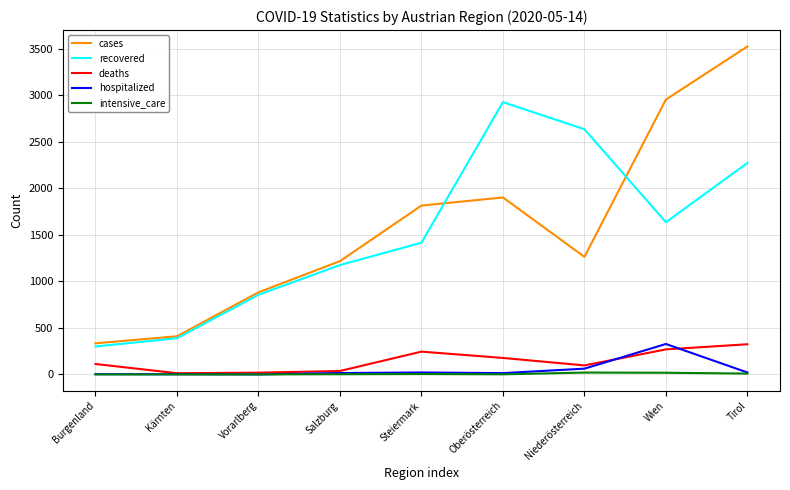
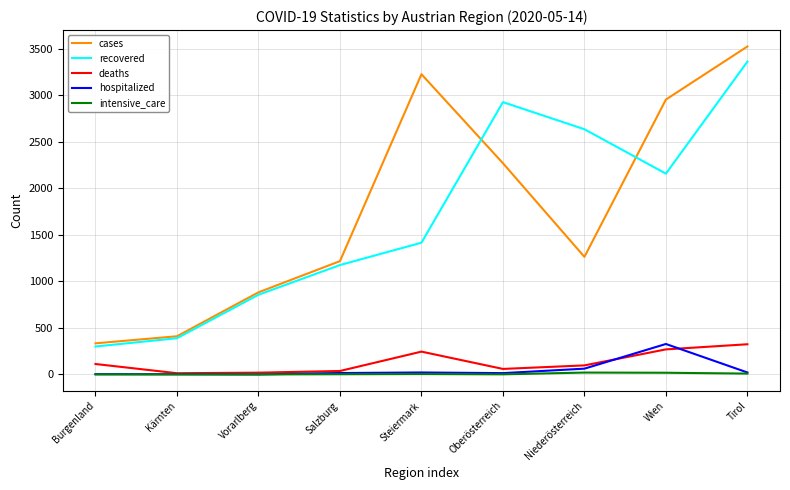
cases, Steiermark: 1800 -> 3200
cases, Oberösterreich: 1900 -> 2300
deaths, Oberösterreich: 200 -> 100
recovered, Wien: 1600 -> 2200
recovered, Tirol: 2300 -> 3400
